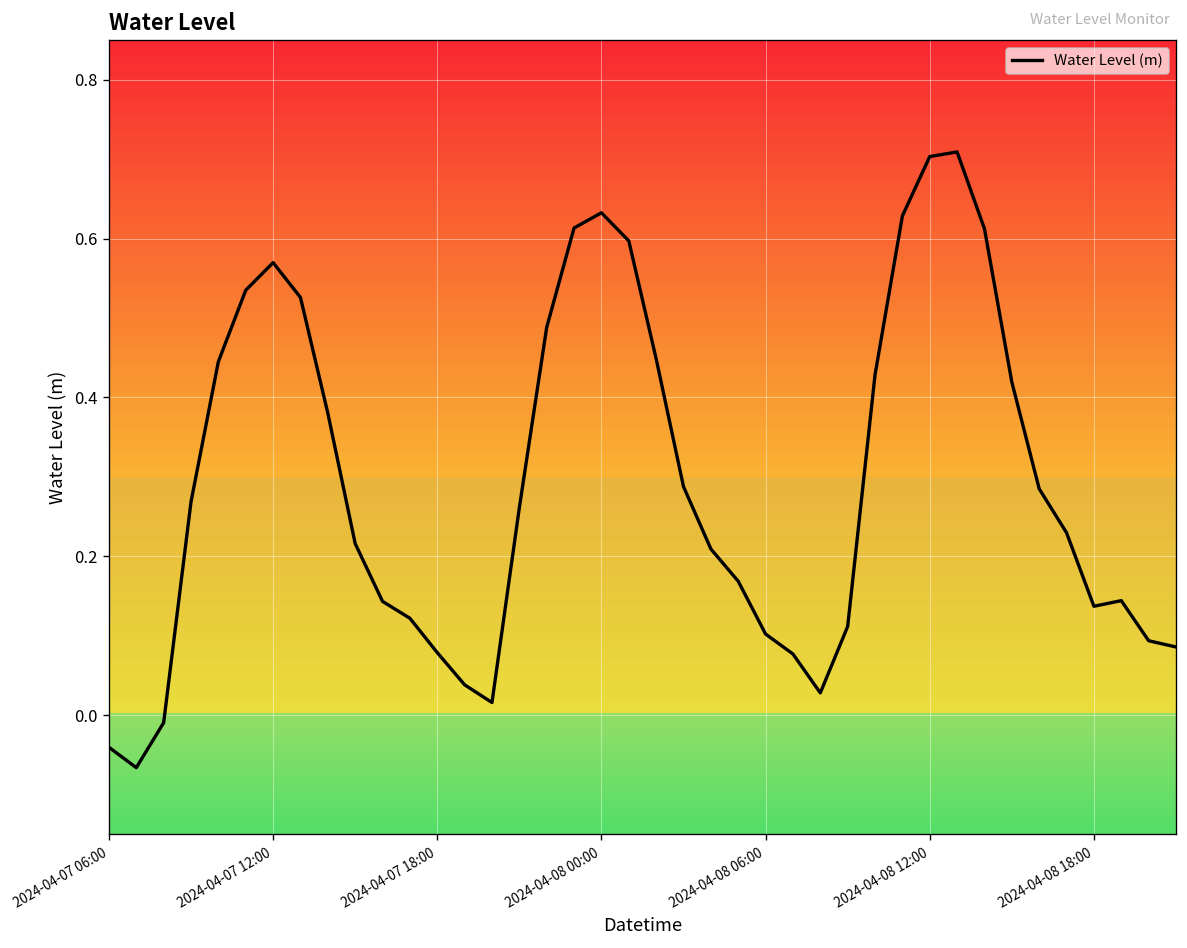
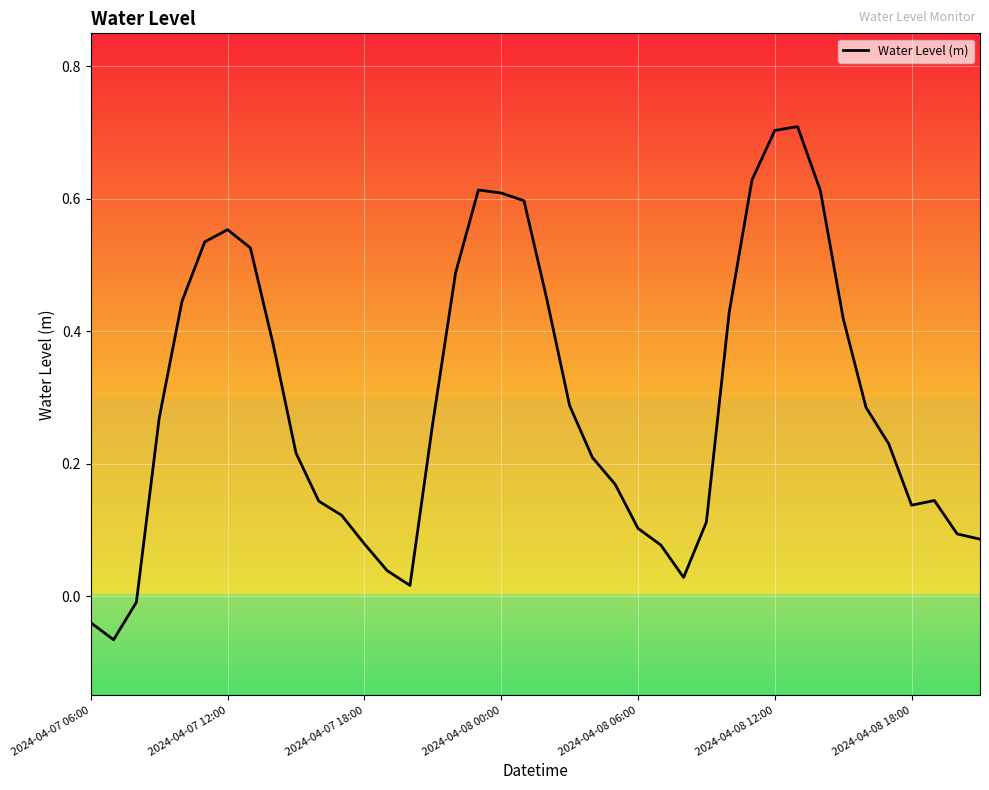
2024-04-07 12:00: 0.57 -> 0.55
2024-04-08 00:00: 0.63 -> 0.61
